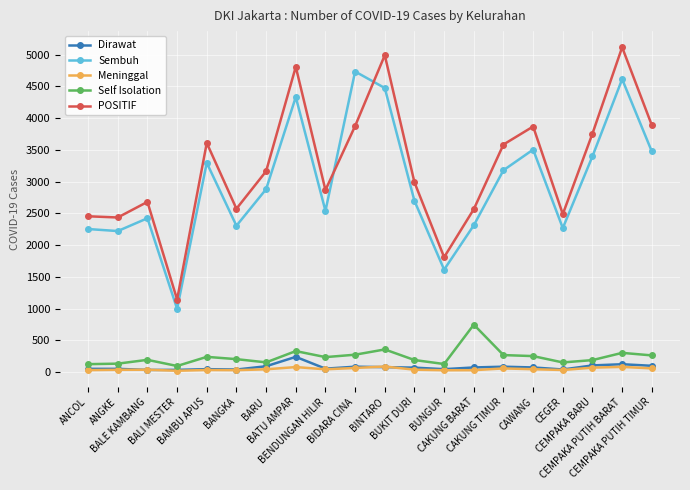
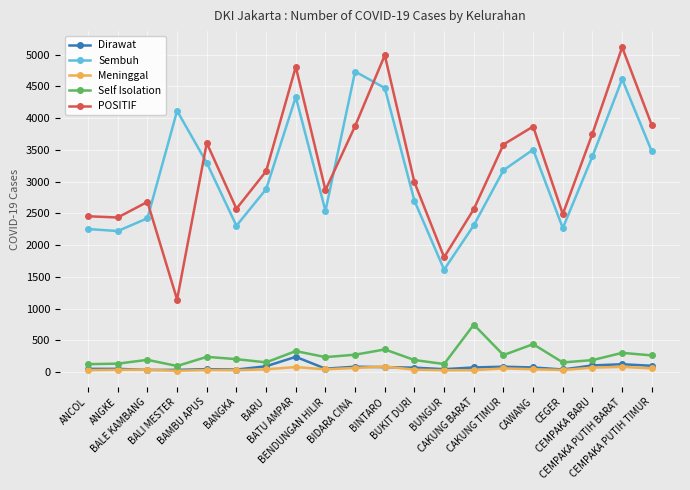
Sembuh, BALI MESTER: 1000 -> 4100
Self Isolation, CAWANG: 300 -> 400
